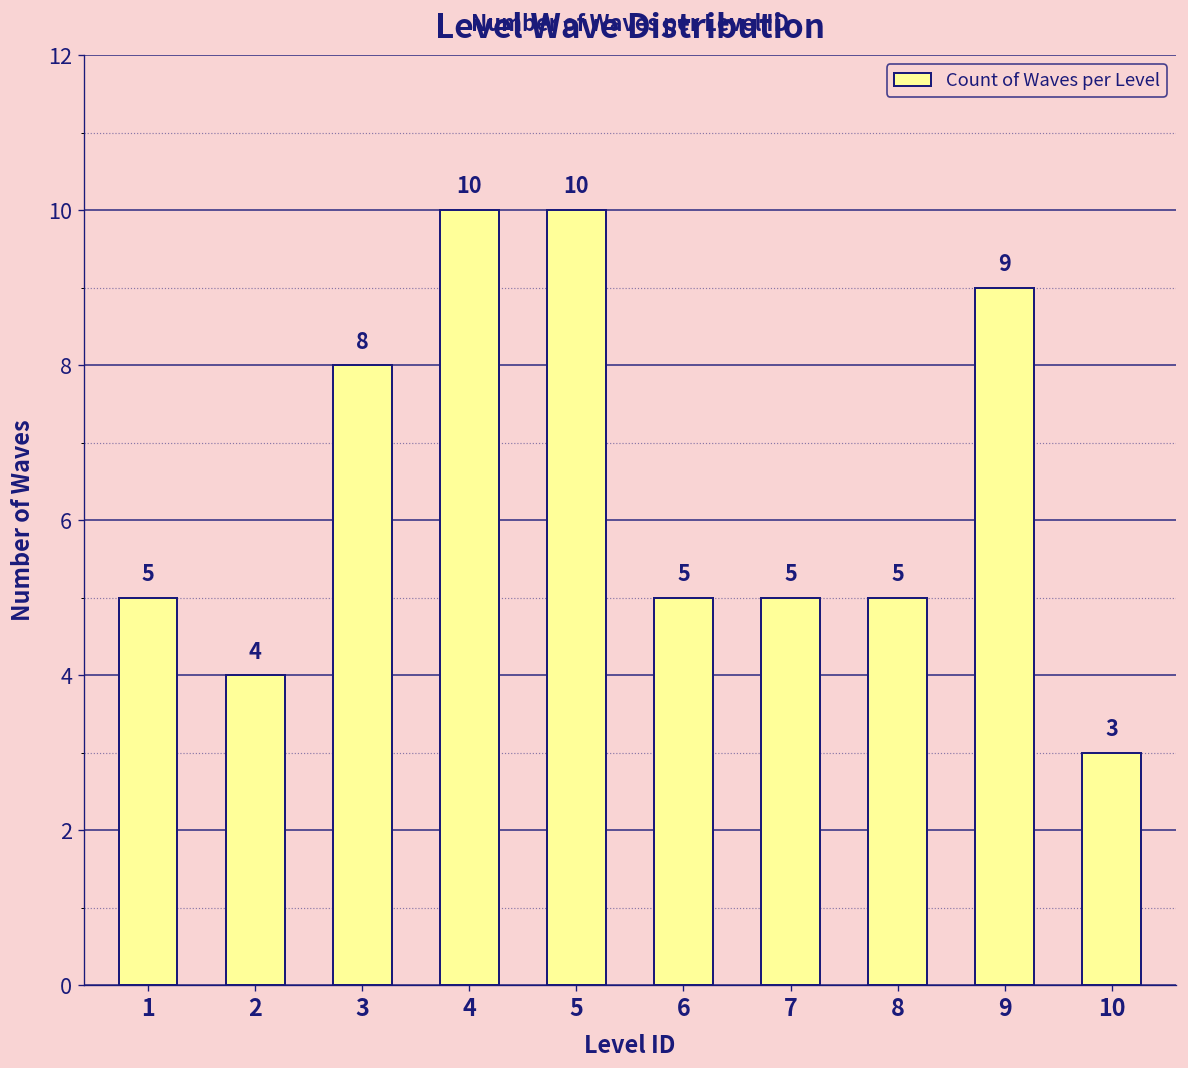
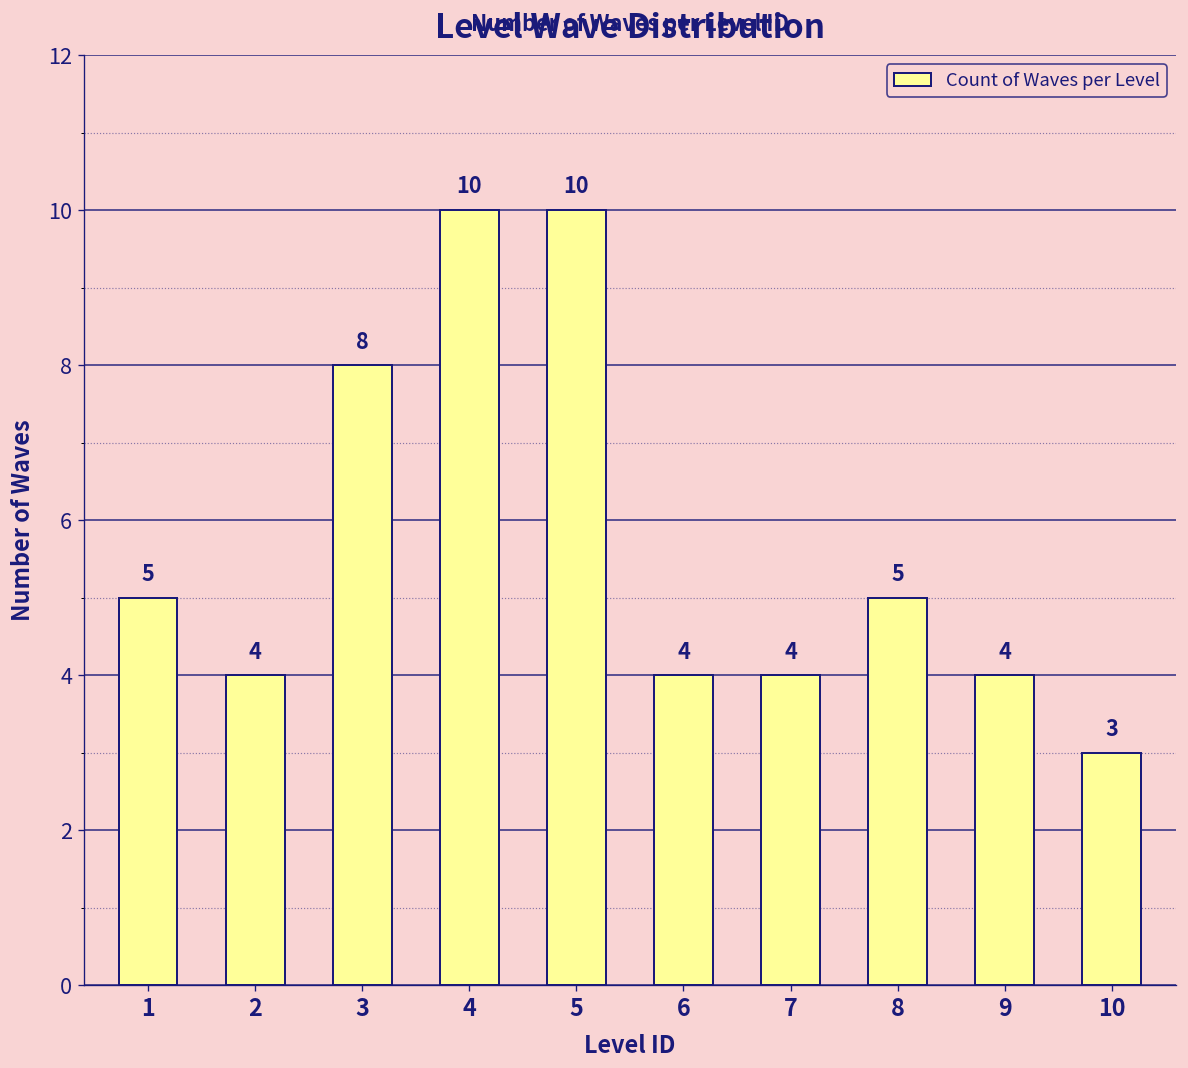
6: 5 -> 4
7: 5 -> 4
9: 9 -> 4
